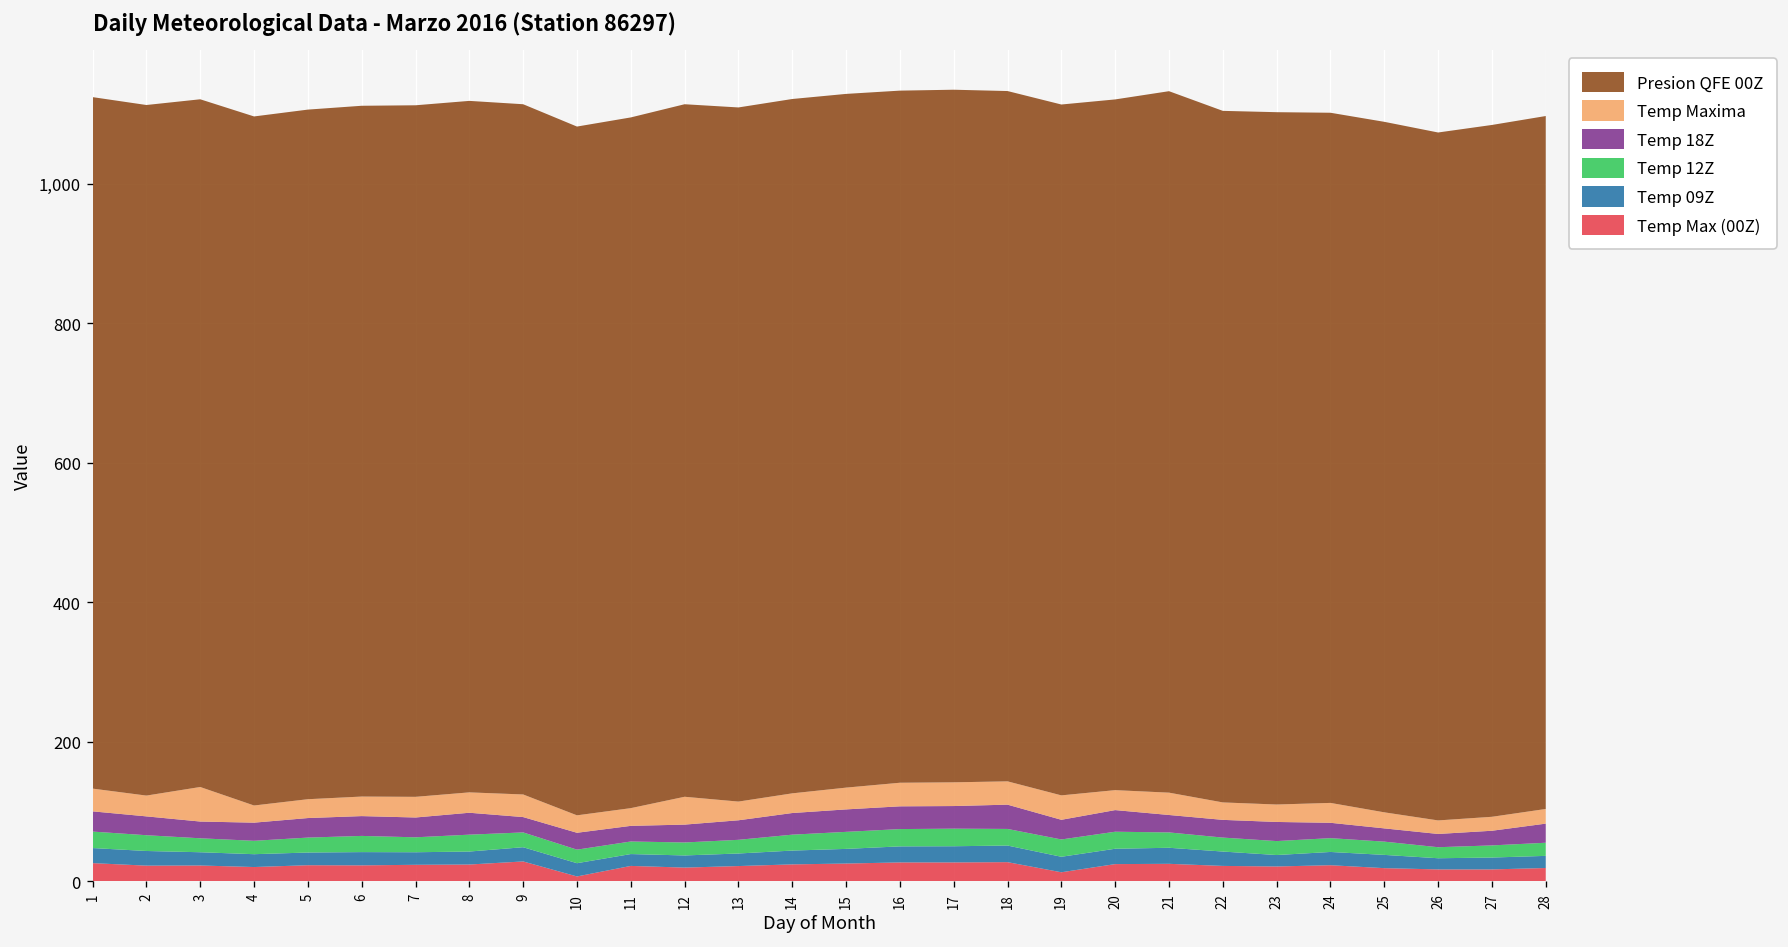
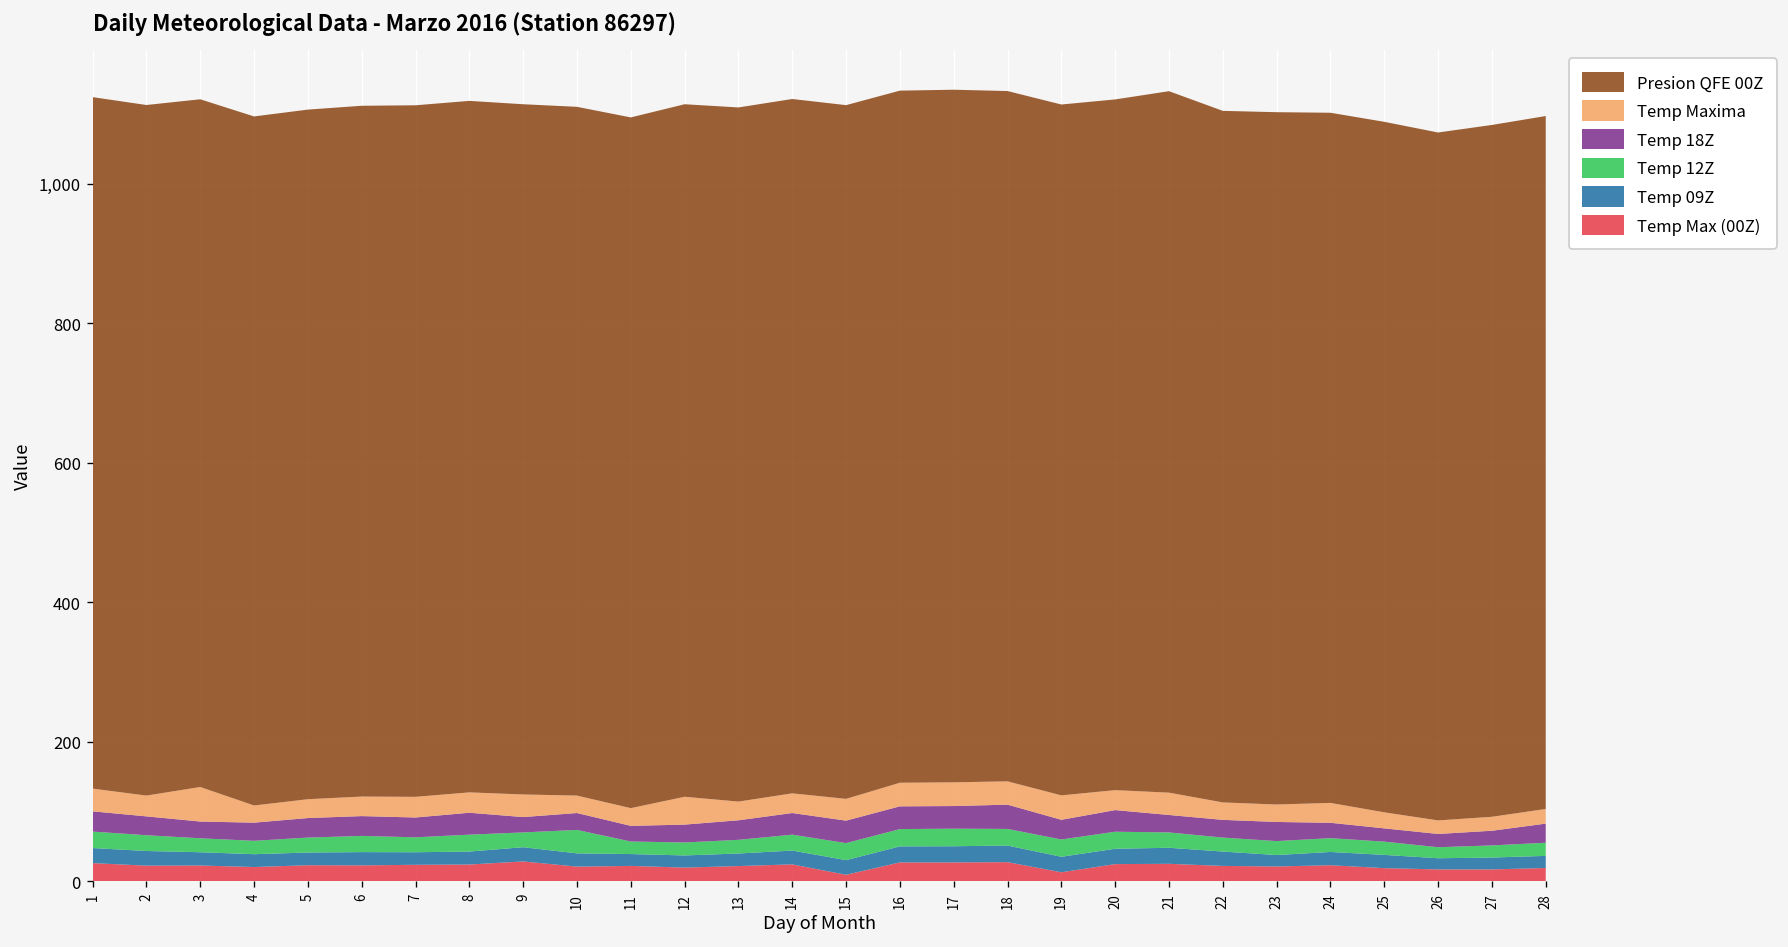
Temp Max (00Z), 10: 10 -> 20
Temp 12Z, 10: 20 -> 30
Temp Max (00Z), 15: 30 -> 10
